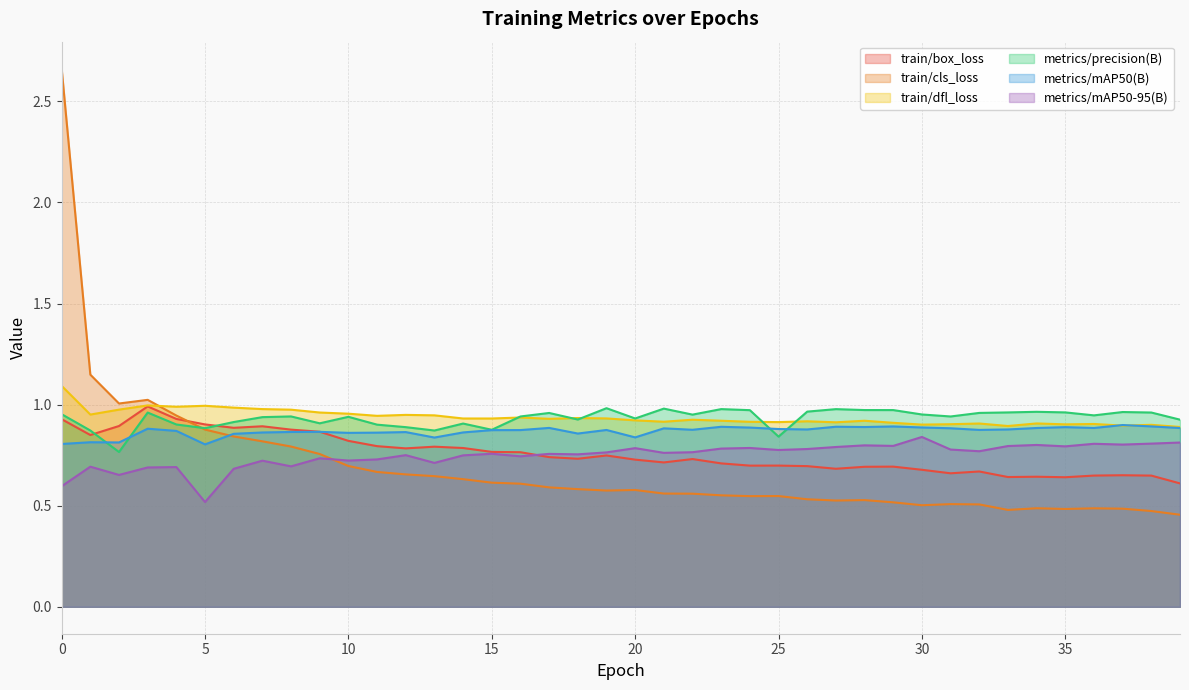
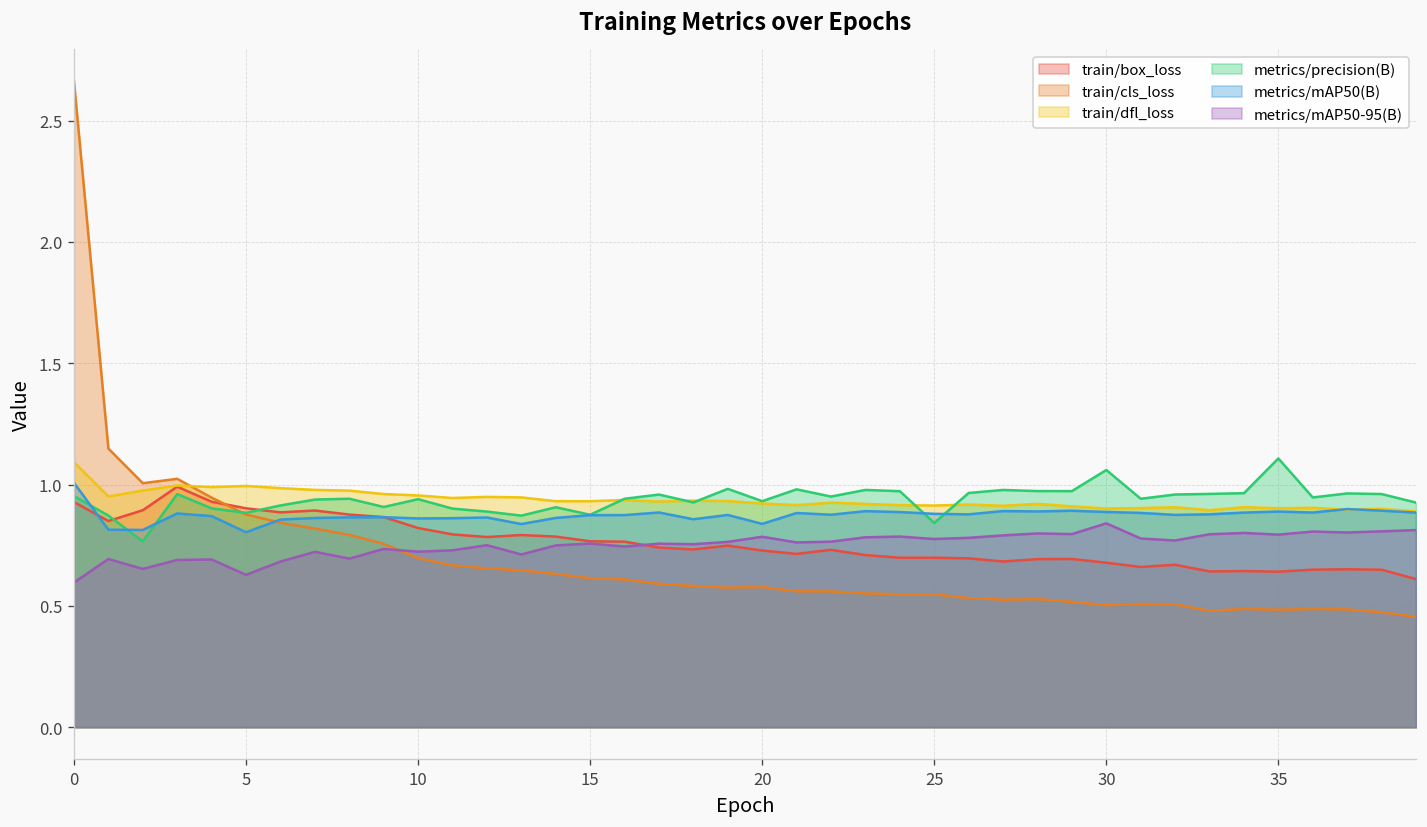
metrics/mAP50(B), 0: 0.81 -> 1.01
metrics/mAP50-95(B), 5: 0.52 -> 0.63
metrics/precision(B), 30: 0.95 -> 1.06
metrics/precision(B), 35: 0.96 -> 1.11
